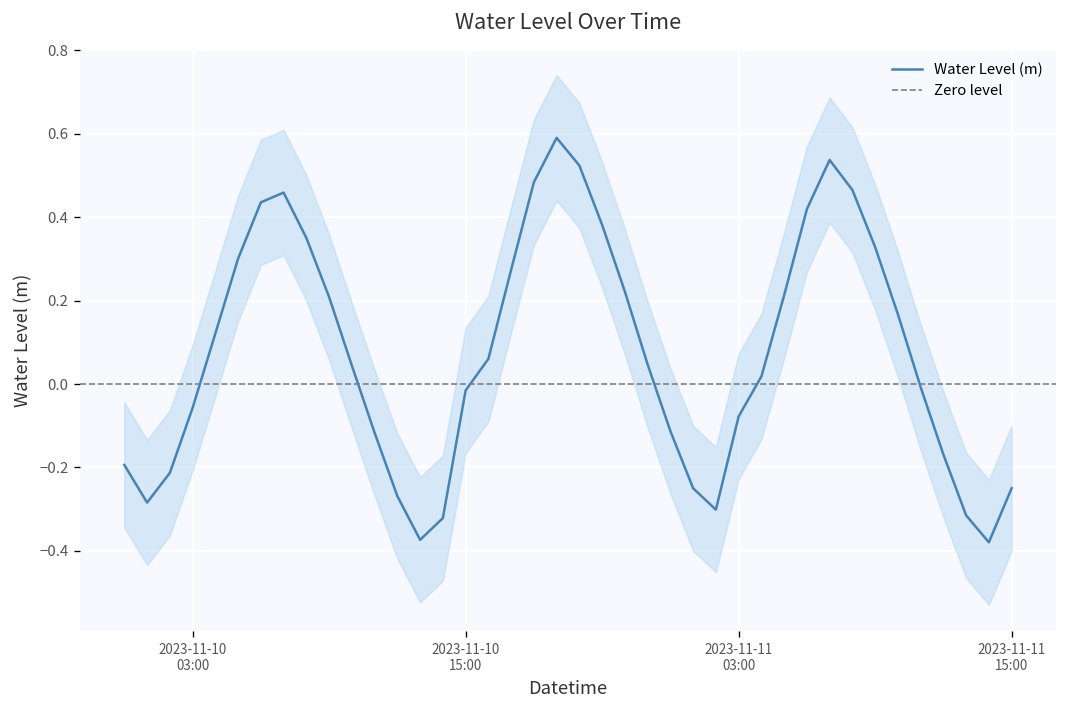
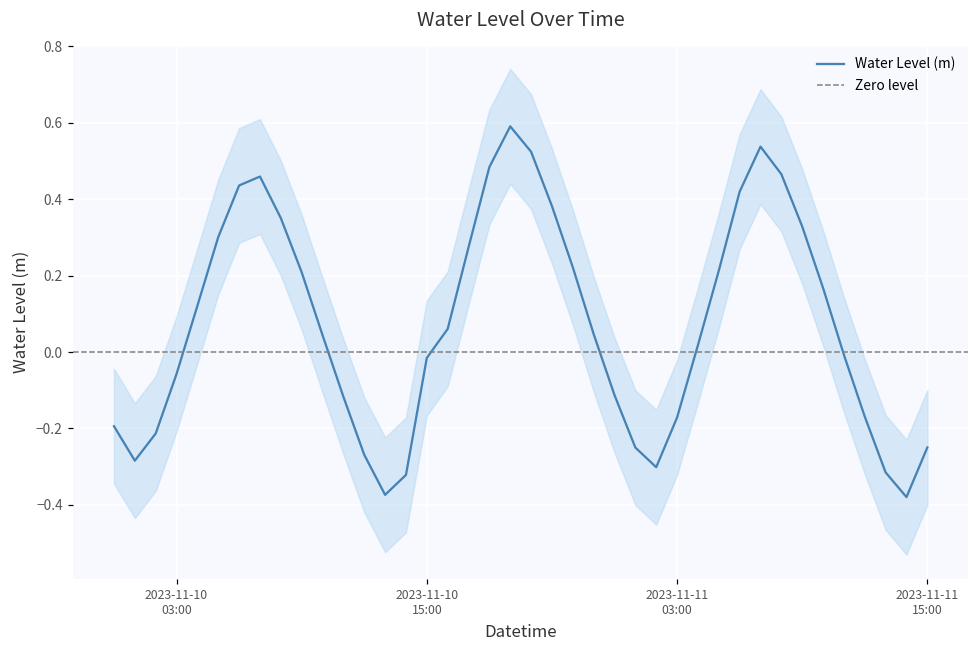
Water Level (m), 2023-11-11 03:00: -0.08 -> -0.17
